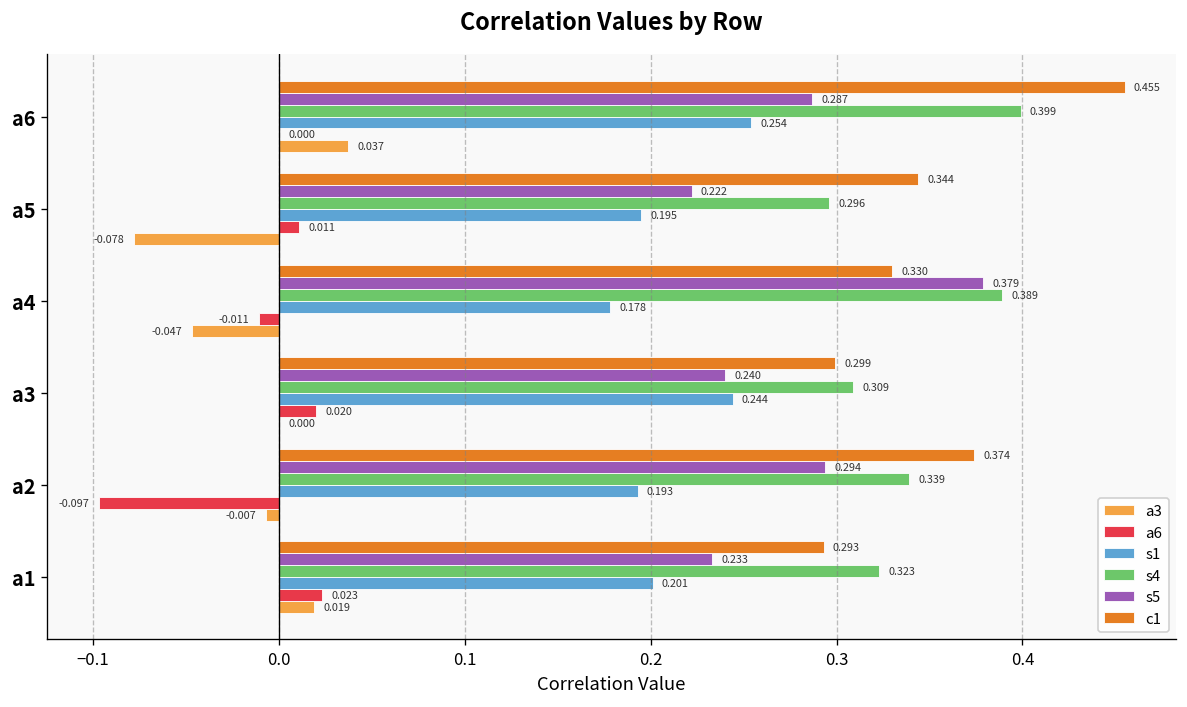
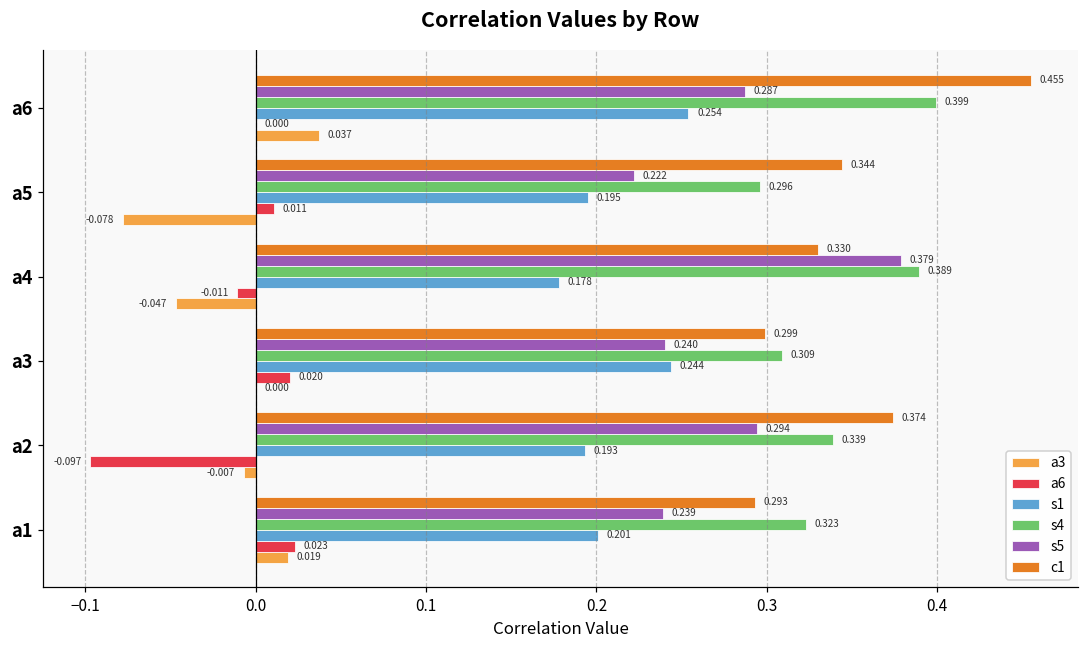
s5, a1: 0.233 -> 0.239
